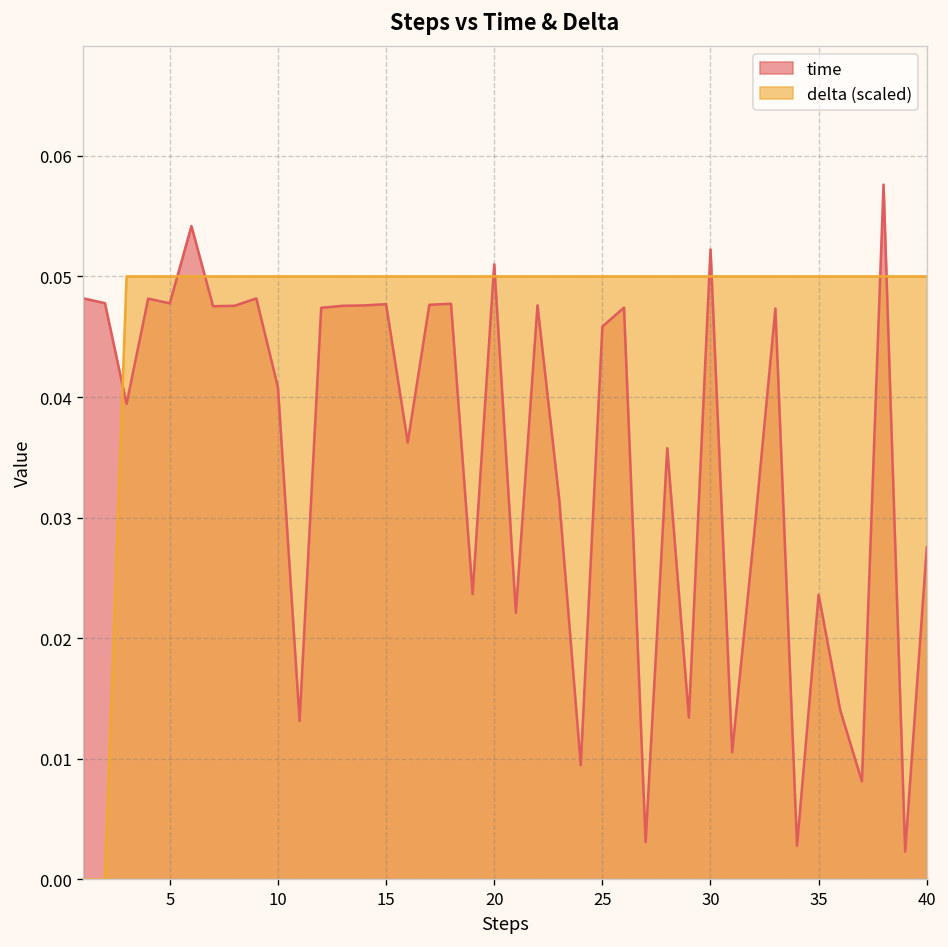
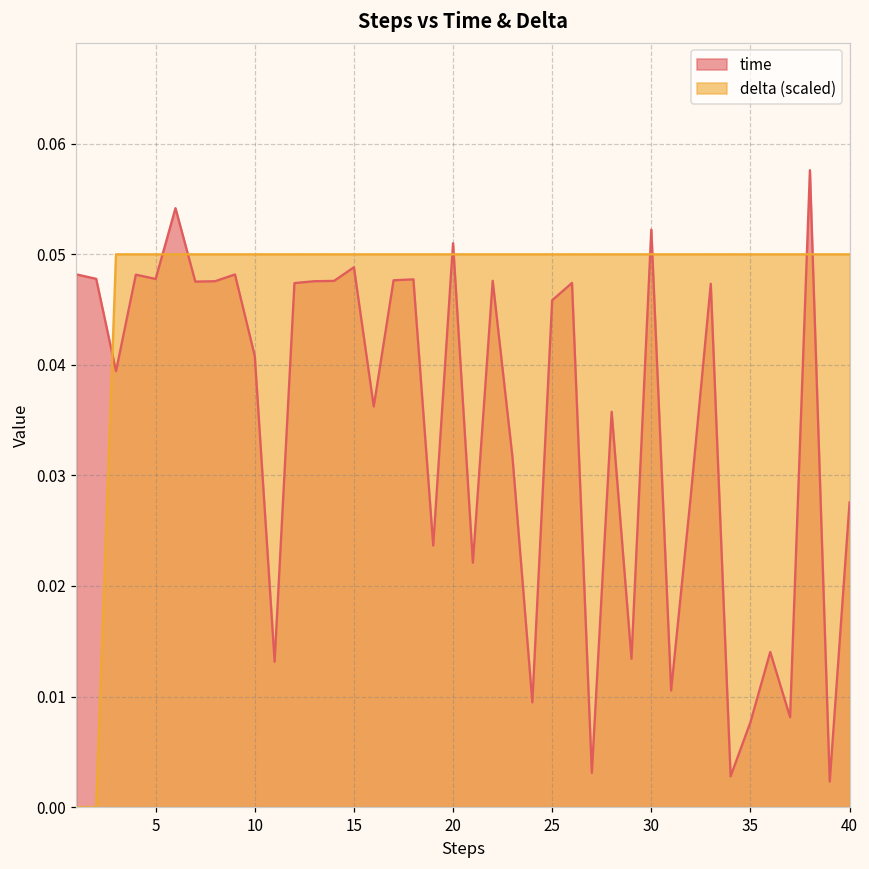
time, 15: 0.0477 -> 0.0488
time, 35: 0.0236 -> 0.0077
